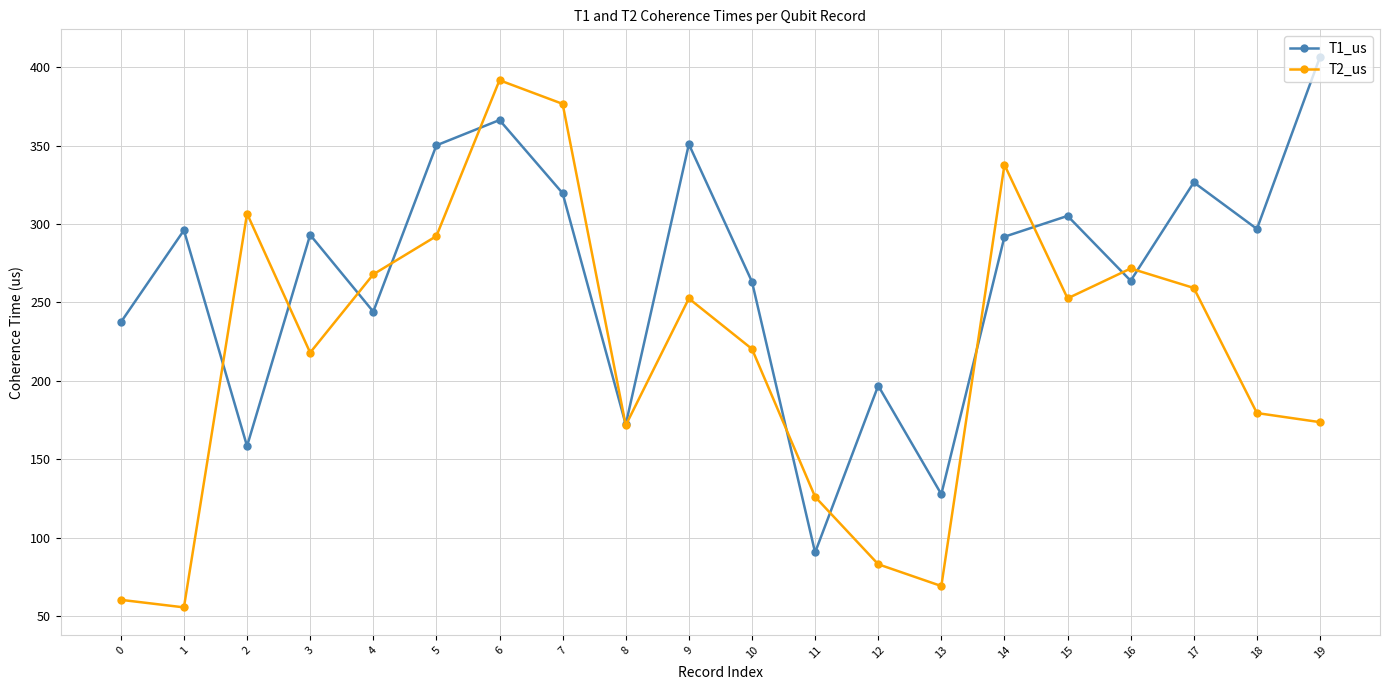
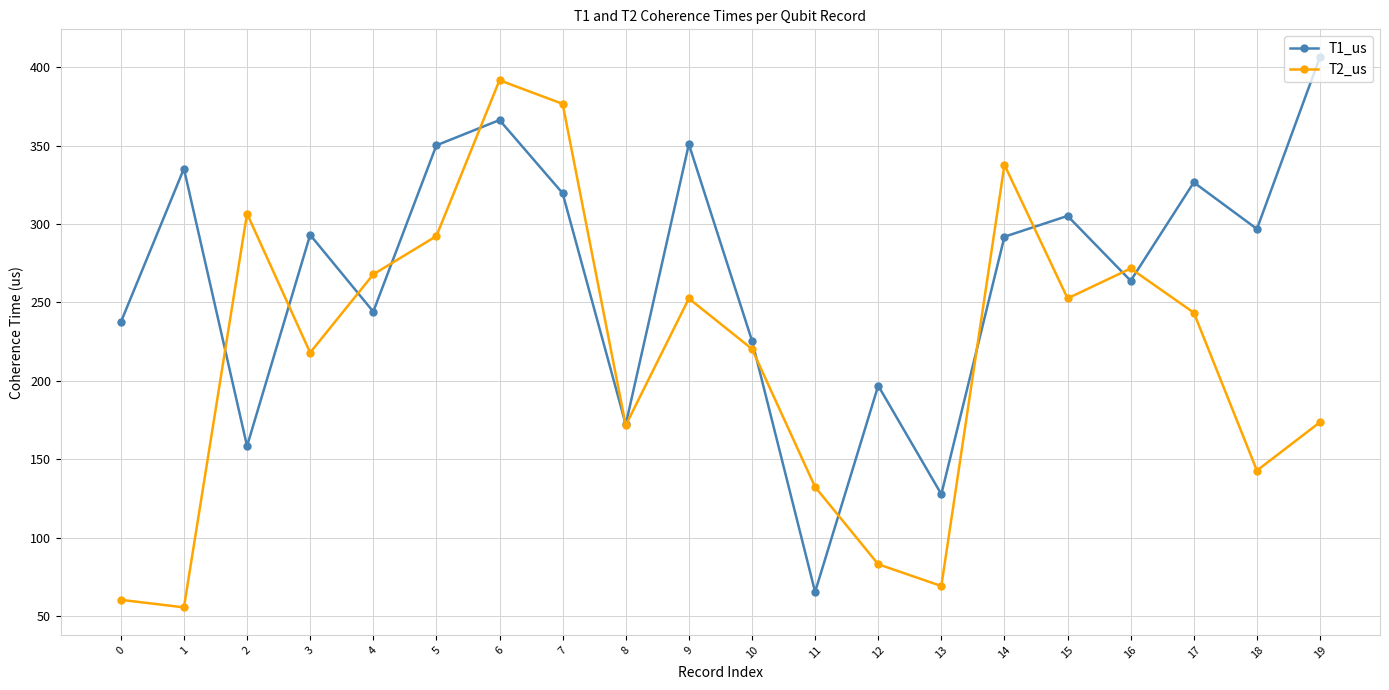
T1_us, 1: 296 -> 335
T1_us, 10: 263 -> 226
T1_us, 11: 91 -> 66
T2_us, 11: 126 -> 132
T2_us, 17: 259 -> 244
T2_us, 18: 180 -> 143
